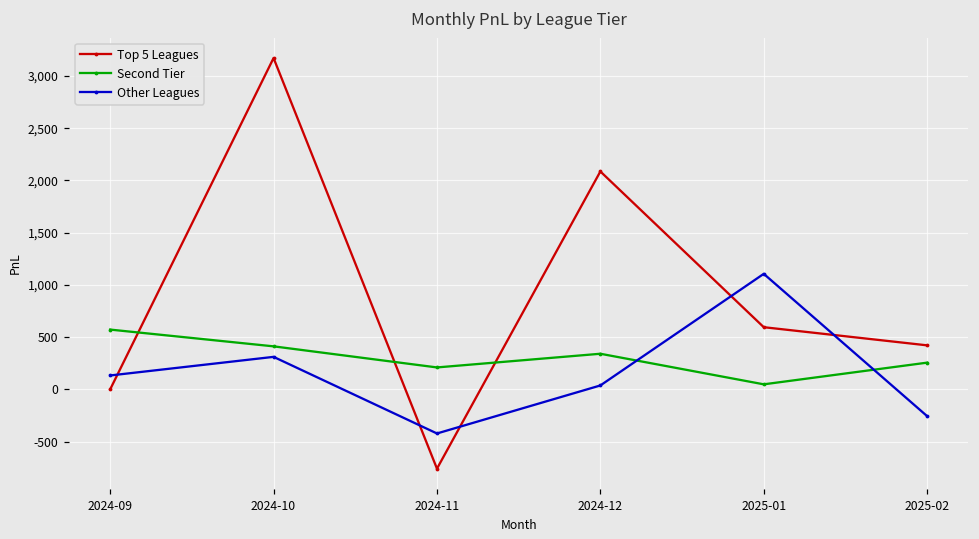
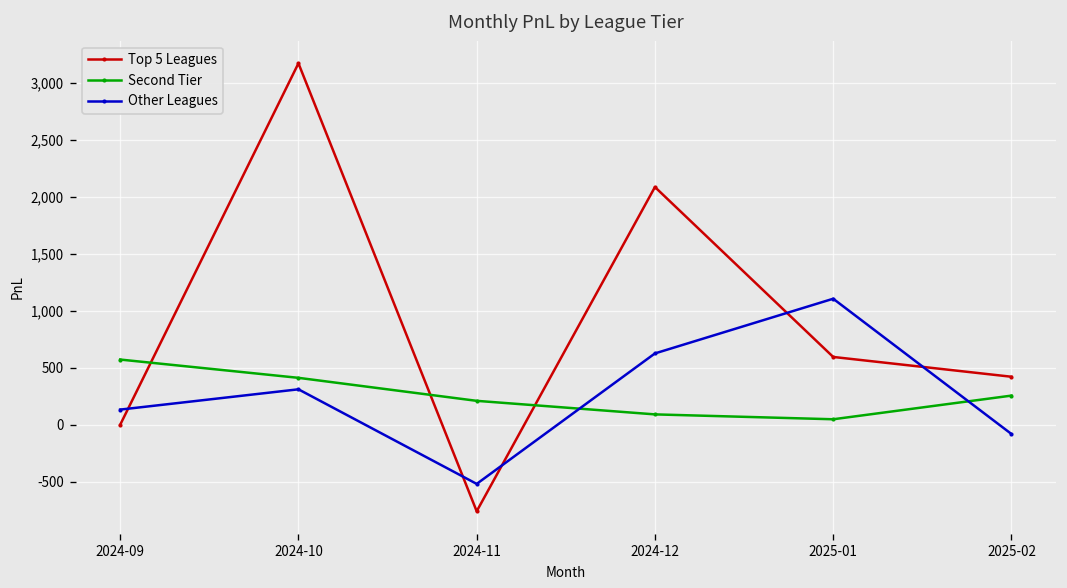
Other Leagues, 2024-11: -400 -> -500
Second Tier, 2024-12: 300 -> 100
Other Leagues, 2024-12: 0 -> 600
Other Leagues, 2025-02: -300 -> -100
